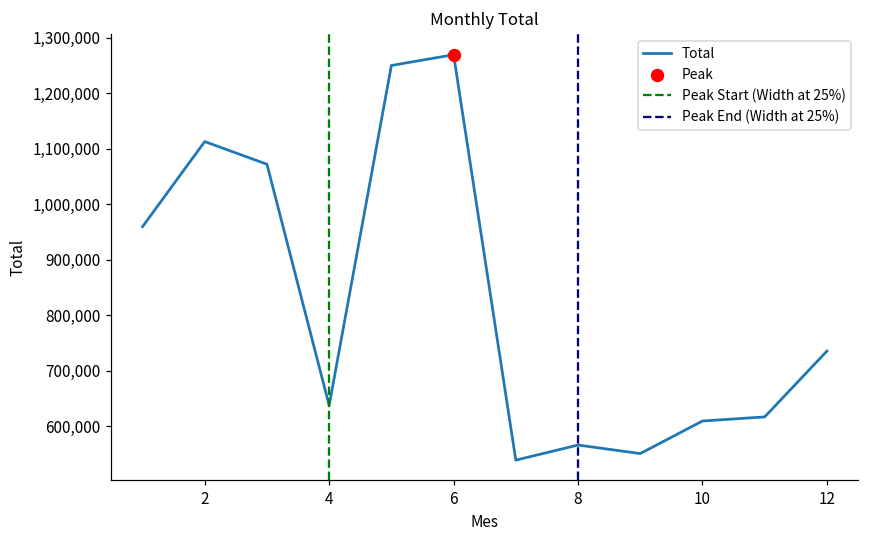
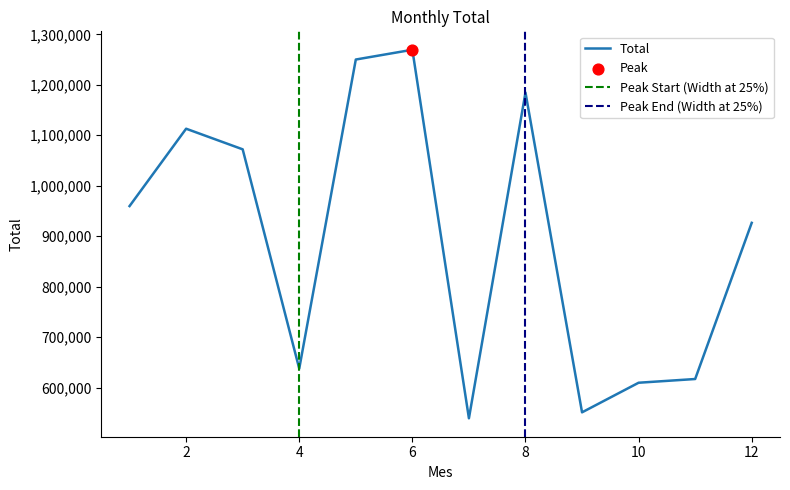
Total, 8: 570,000 -> 1,180,000
Total, 12: 740,000 -> 930,000
